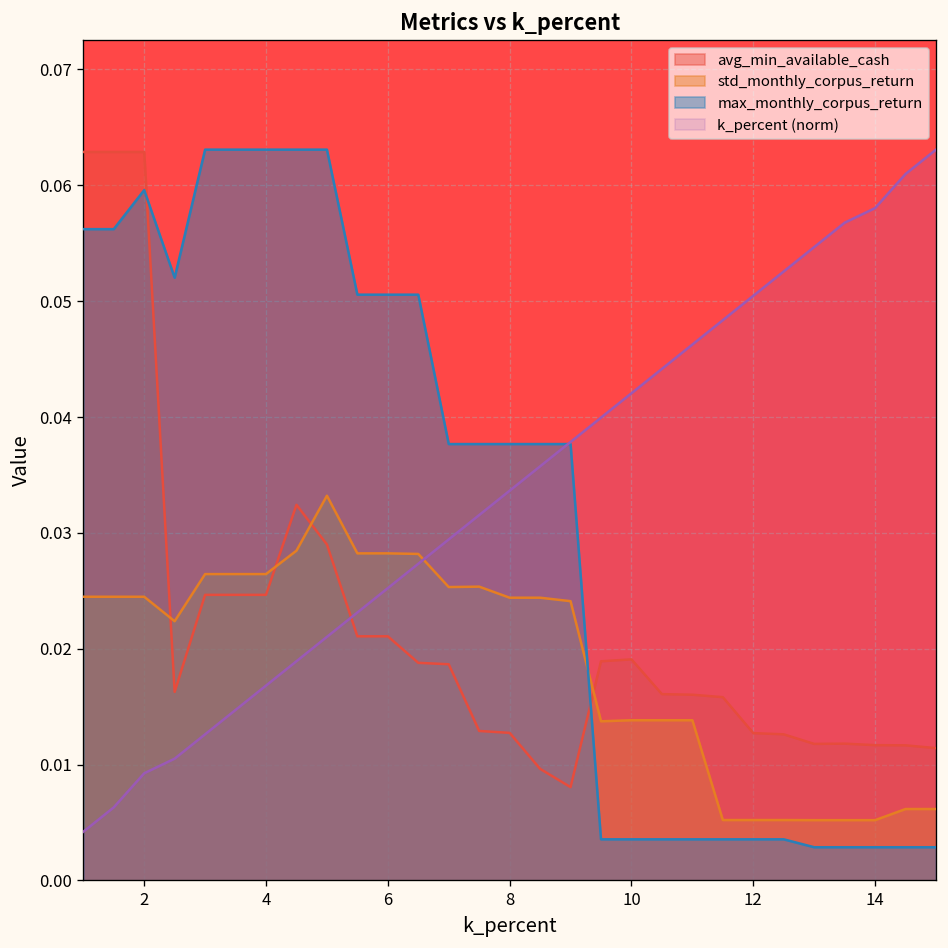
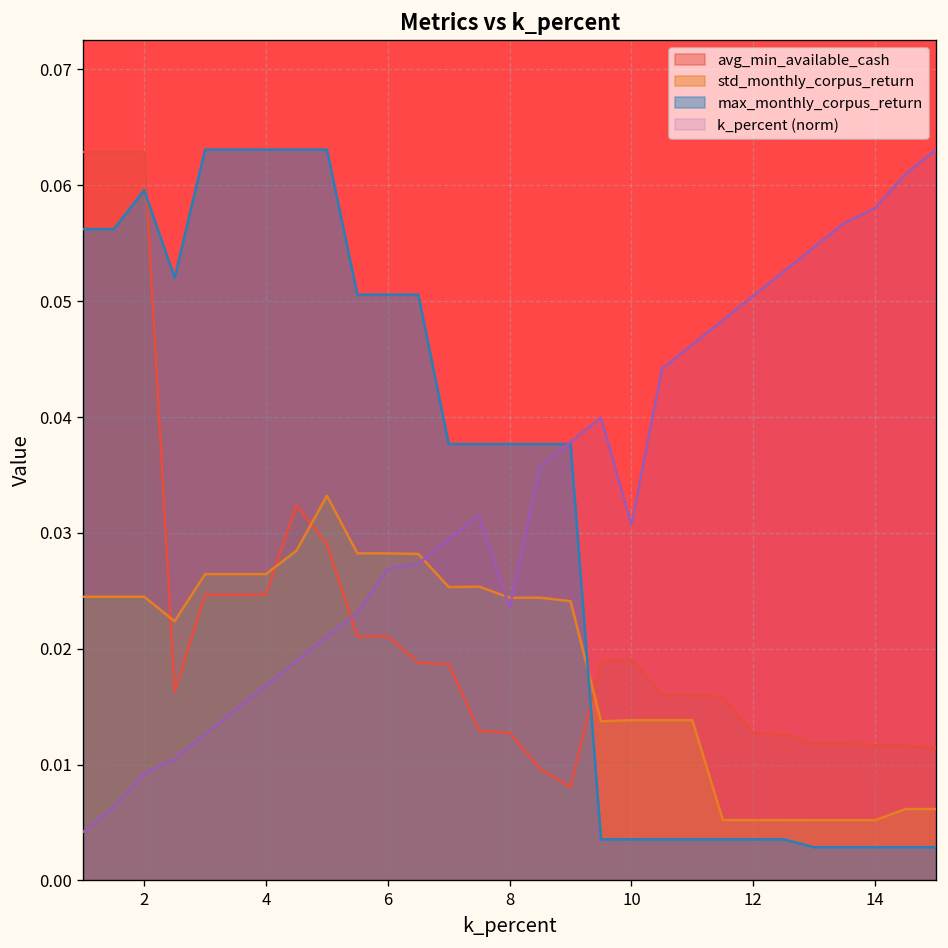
k_percent (norm), 6: 0.025 -> 0.027
k_percent (norm), 8: 0.034 -> 0.024
k_percent (norm), 10: 0.042 -> 0.031
